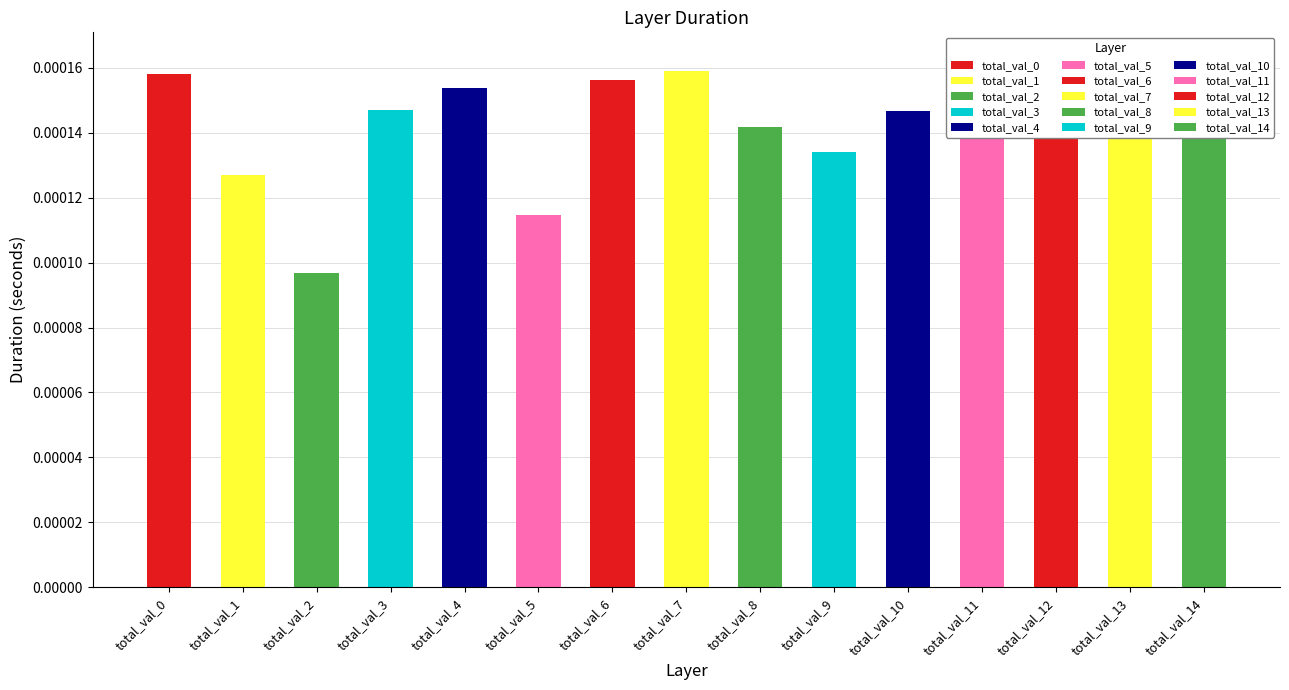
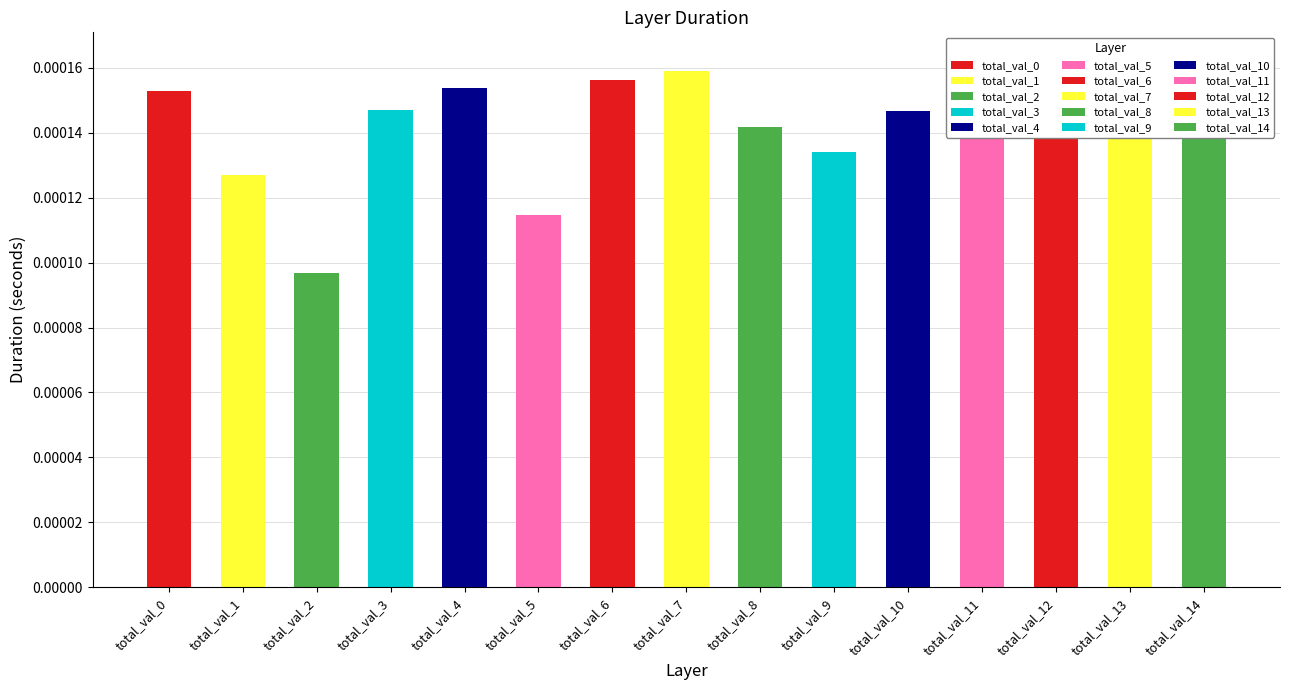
total_val_0: 0.000158 -> 0.000153
